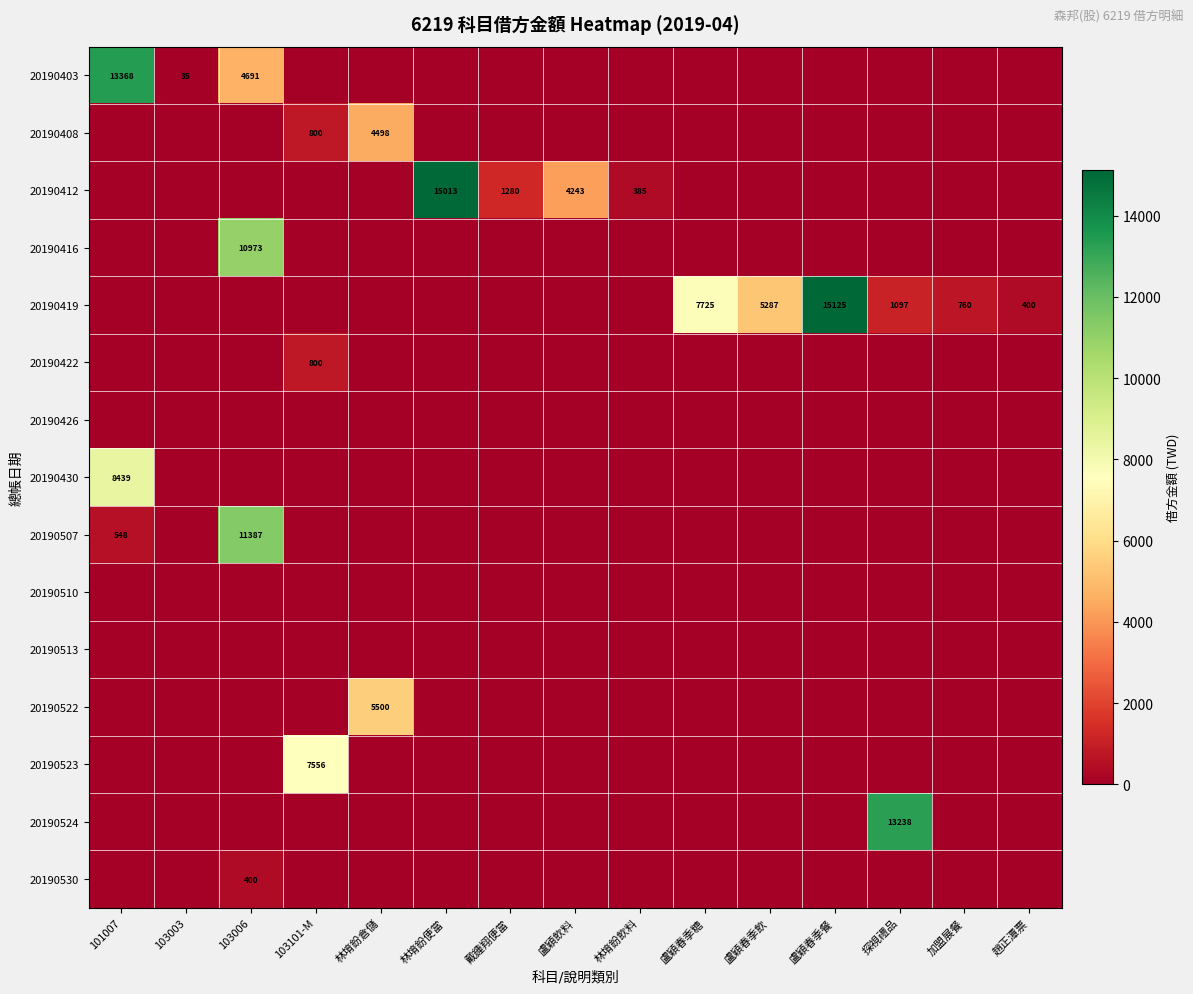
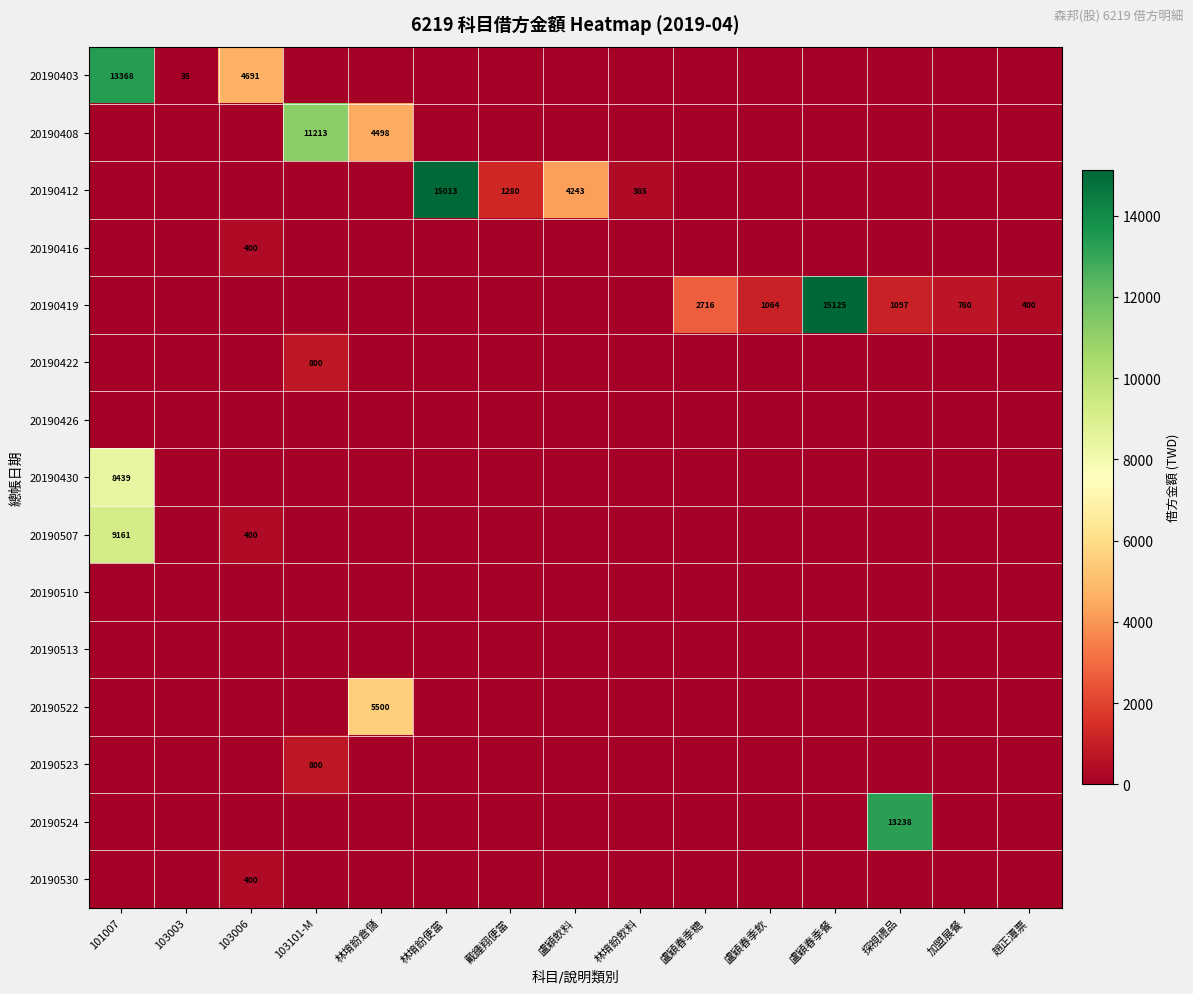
20190408, 103101-M: 800 -> 11213
20190416, 103006: 10973 -> 400
20190419, 盧穎春季糖: 7725 -> 2716
20190419, 盧穎春季飲: 5287 -> 1064
20190507, 101007: 548 -> 9161
20190507, 103006: 11387 -> 400
20190523, 103101-M: 7556 -> 800
